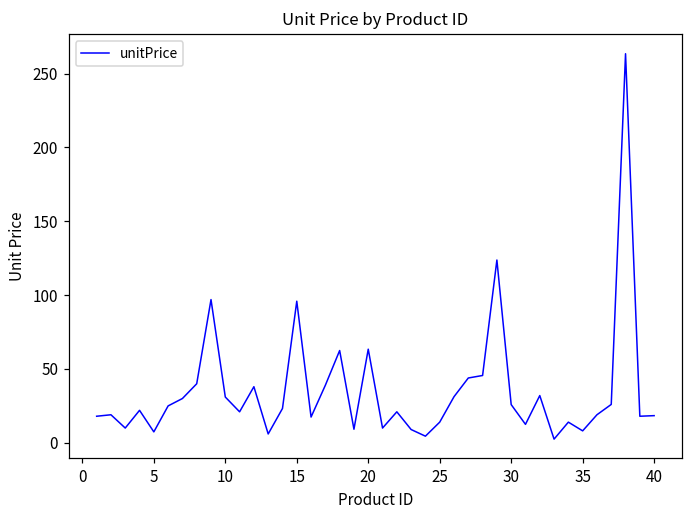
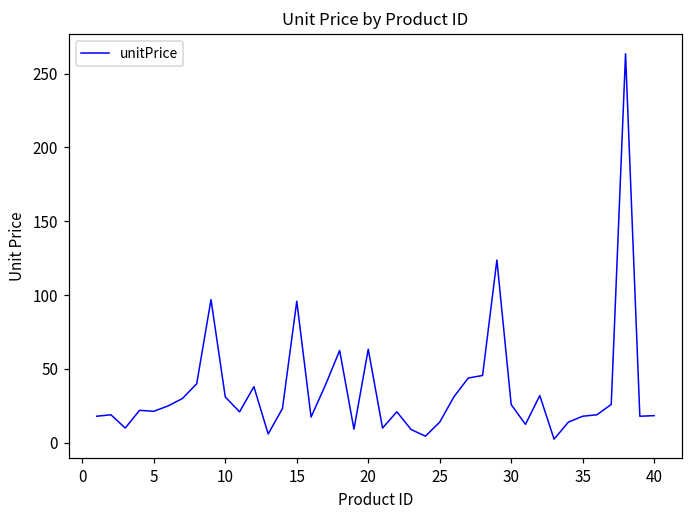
5: 7 -> 21
35: 8 -> 18
